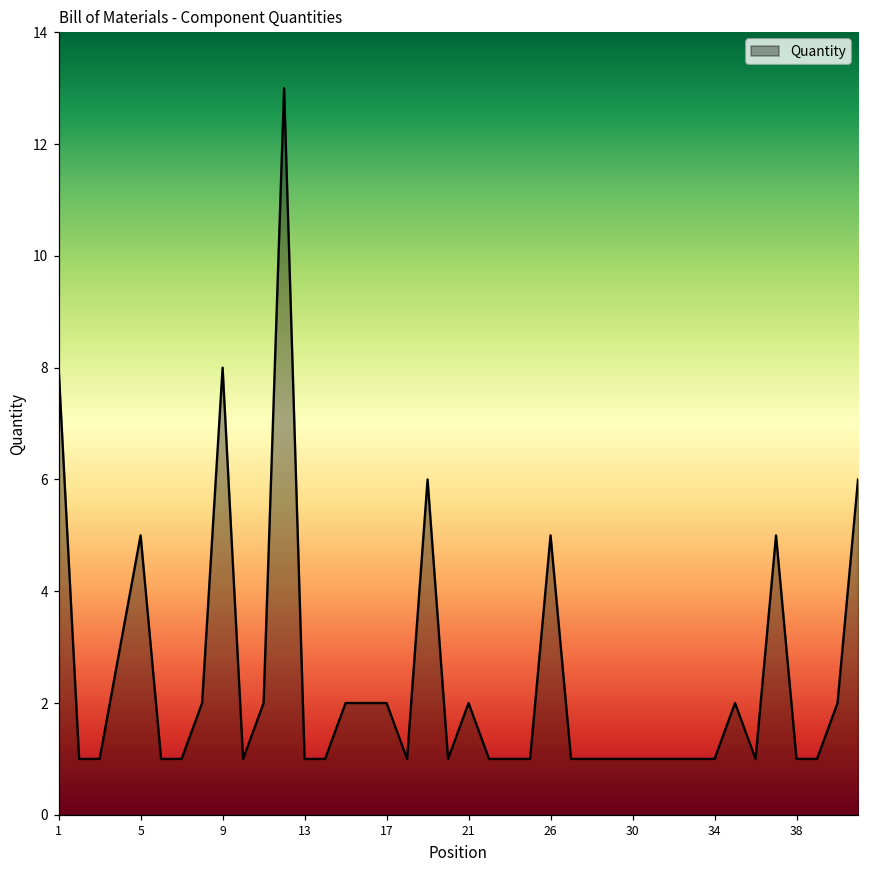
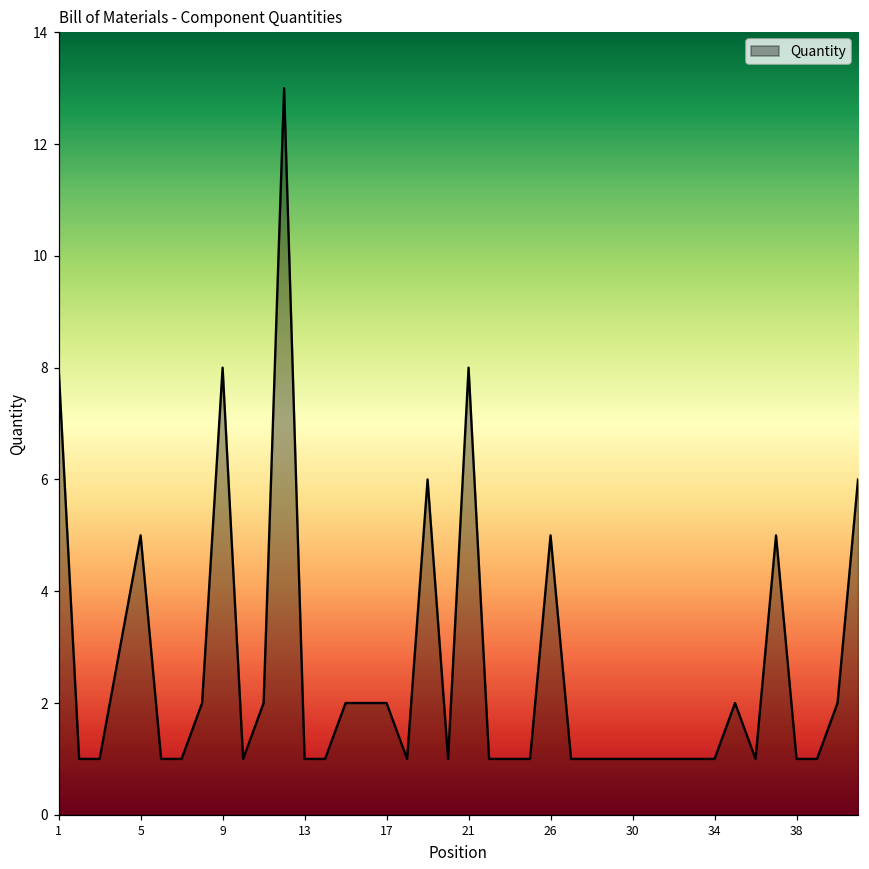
21: 2 -> 8
